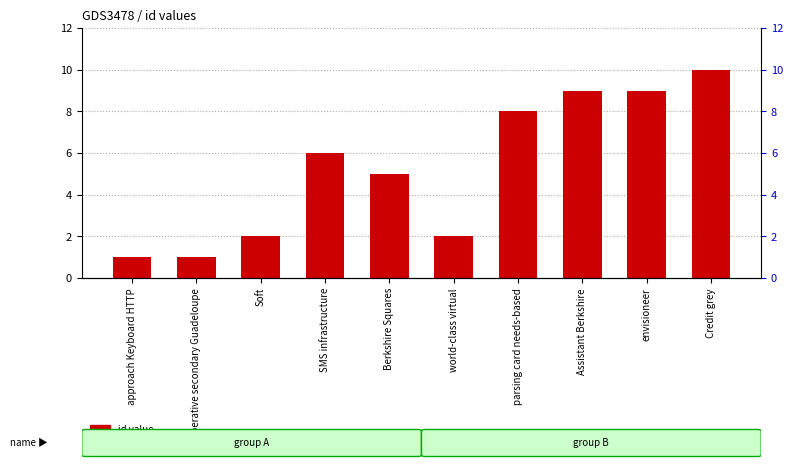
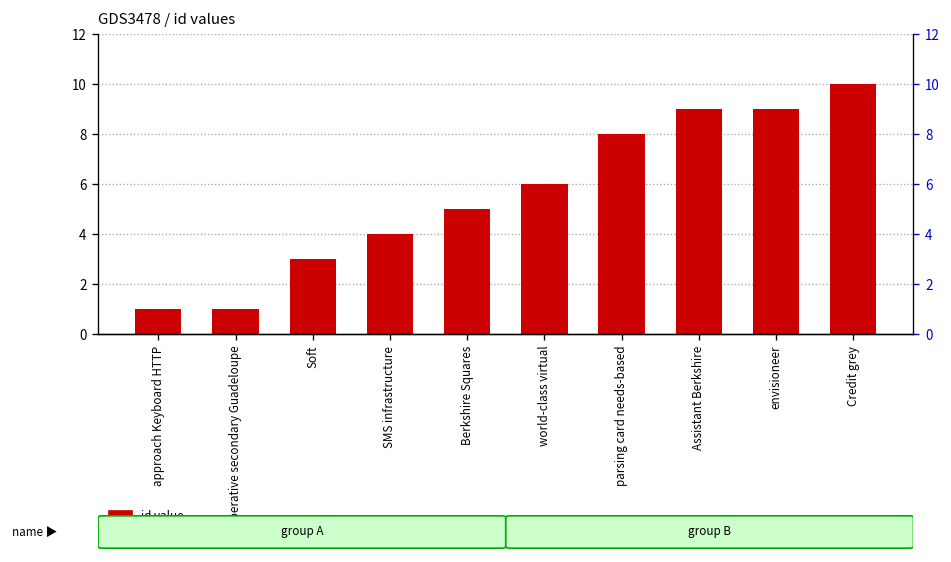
Soft: 2 -> 3
SMS infrastructure: 6 -> 4
world-class virtual: 2 -> 6
